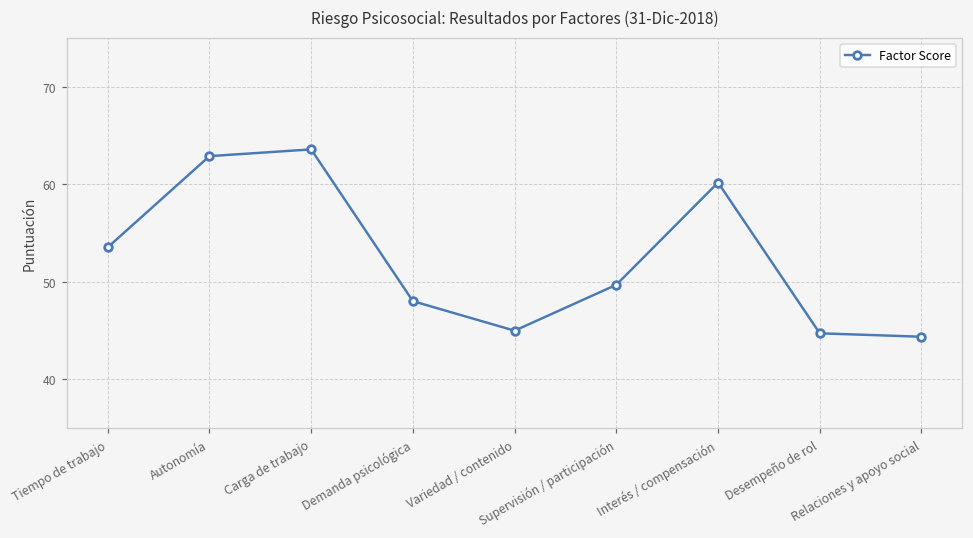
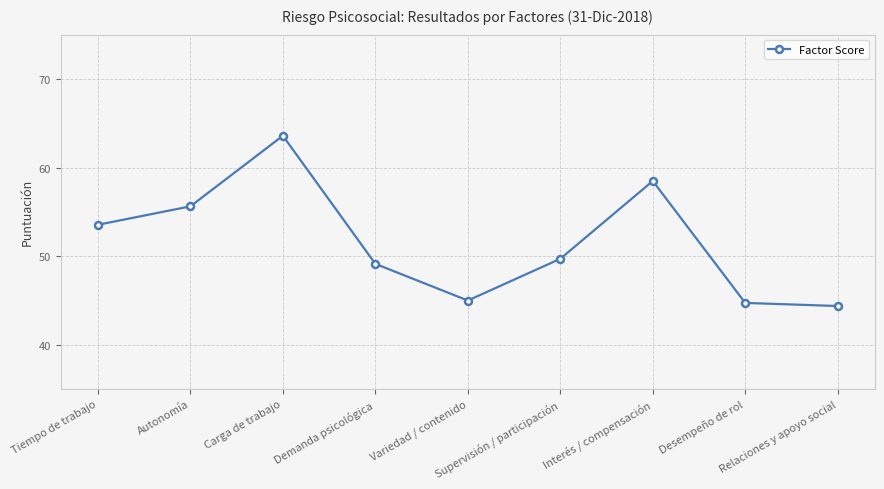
Autonomía: 63 -> 56
Demanda psicológica: 48 -> 49
Interés / compensación: 60 -> 58
